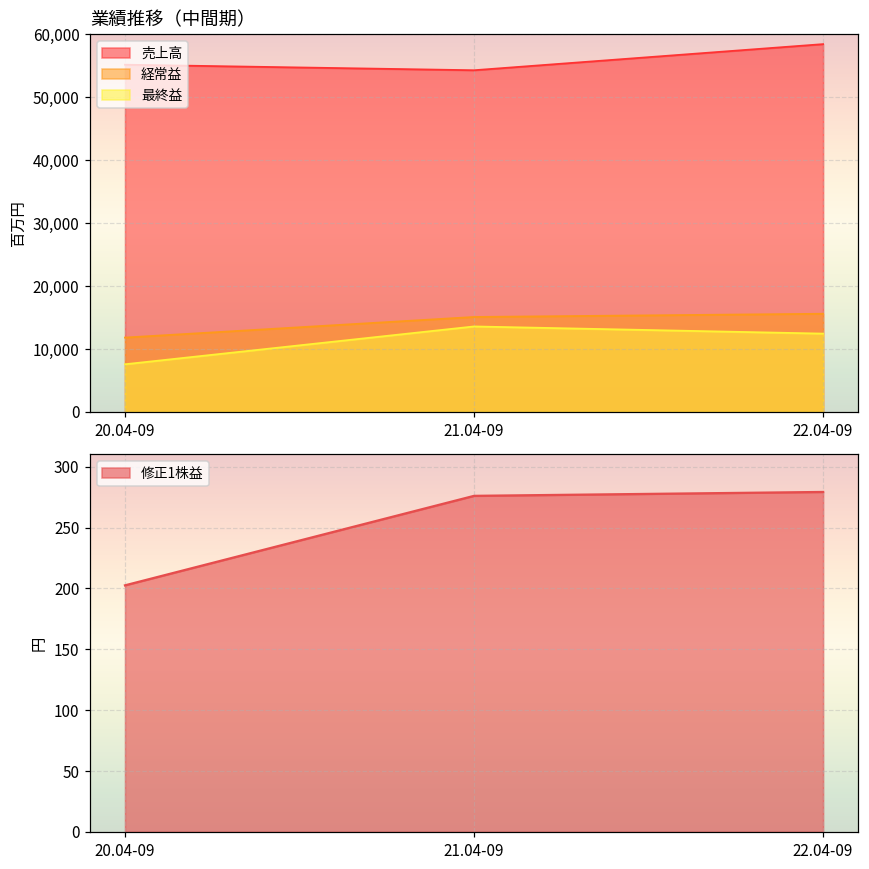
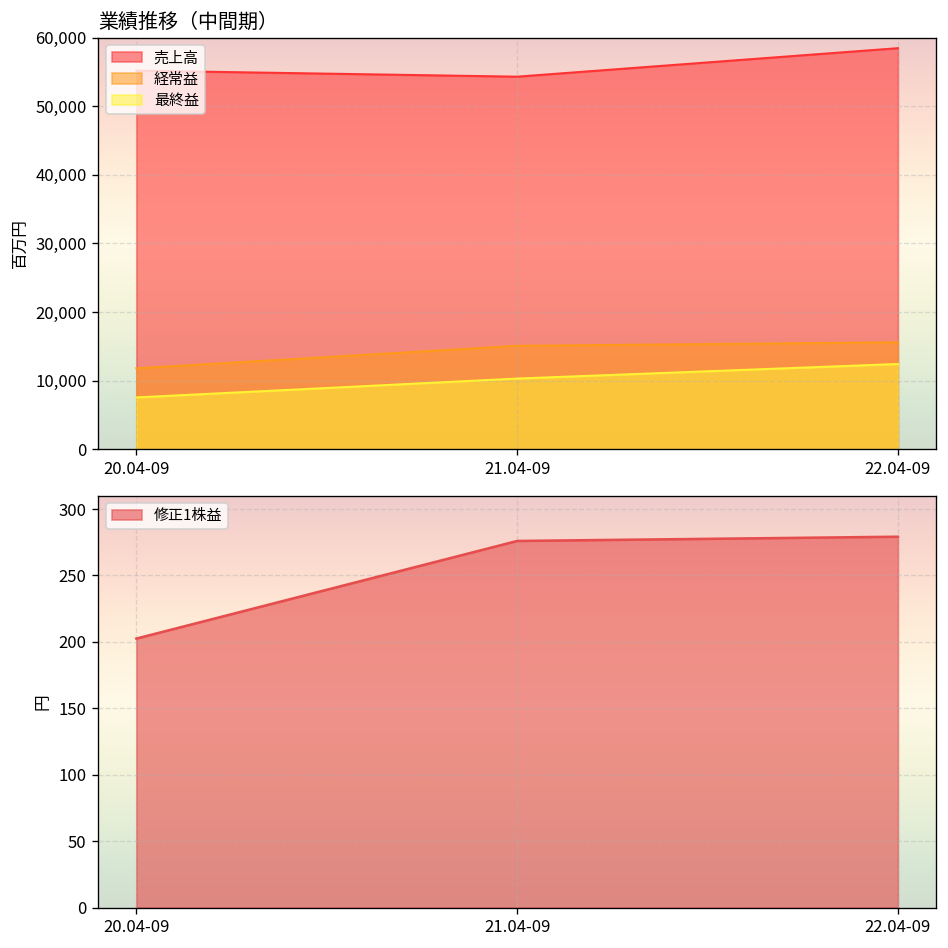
業績推移（中間期）, 最終益, 21.04-09: 14,000 -> 10,000
